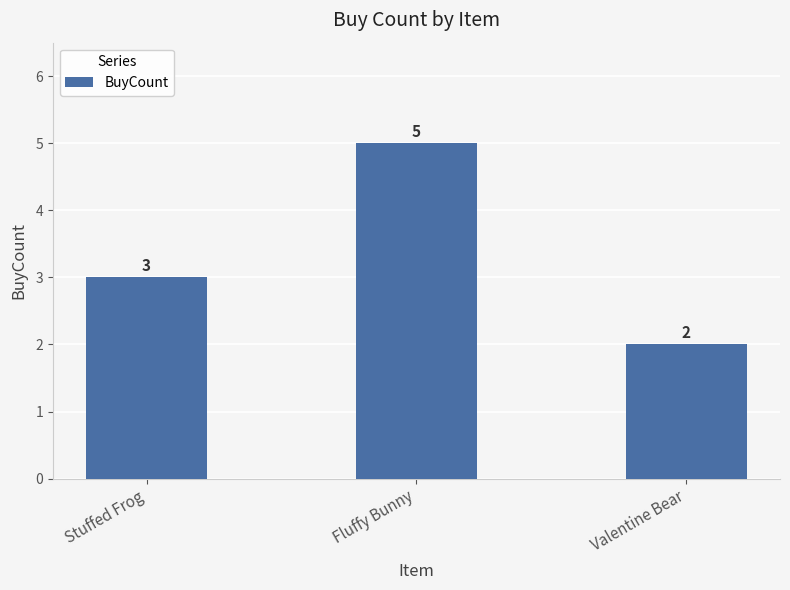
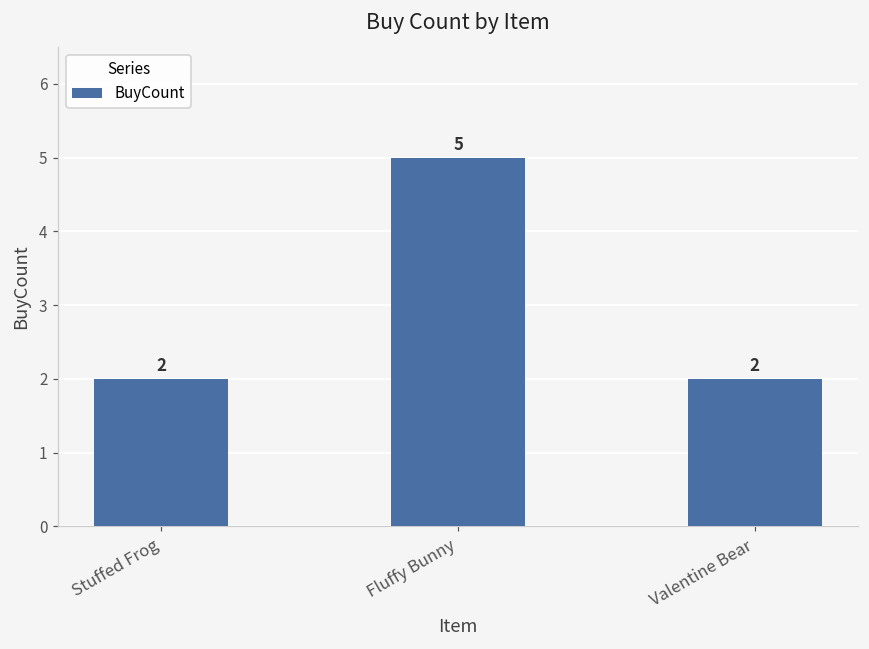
Stuffed Frog: 3 -> 2
